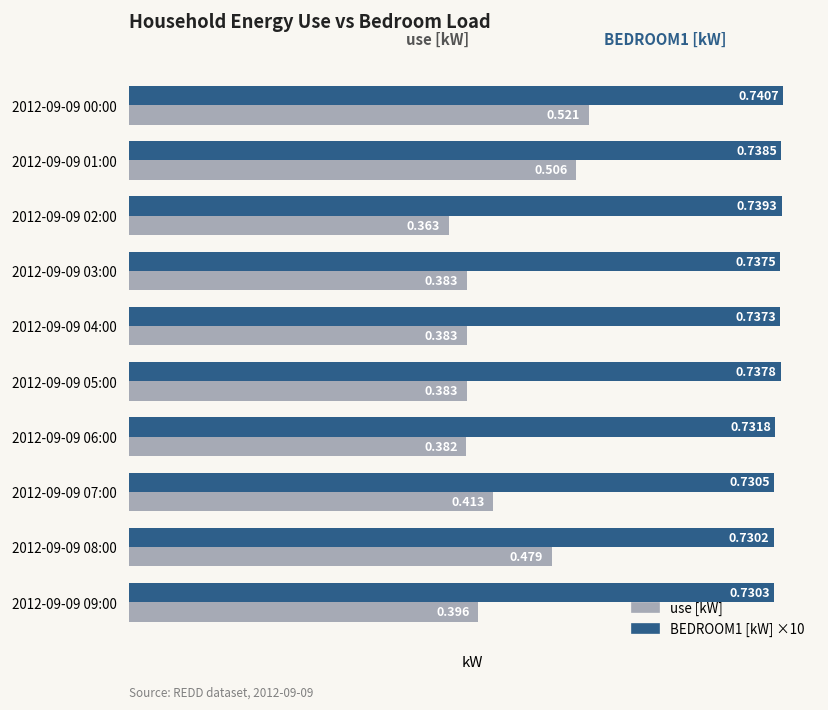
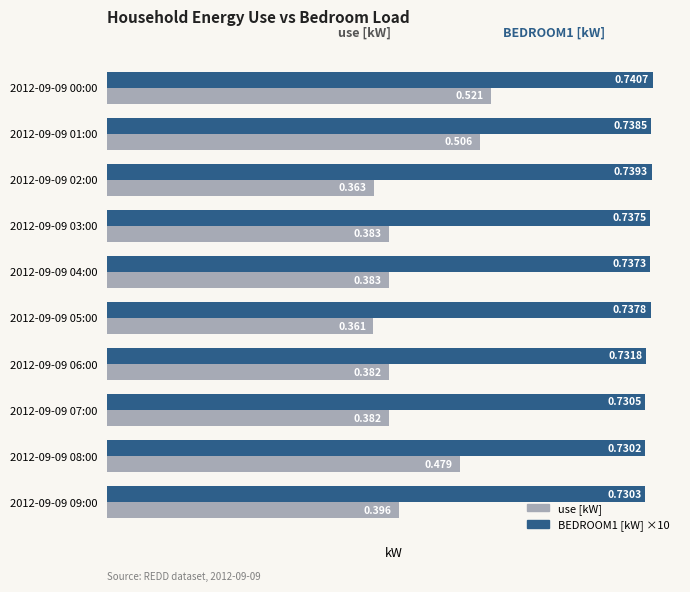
use [kW], 2012-09-09 05:00: 0.383 -> 0.361
use [kW], 2012-09-09 07:00: 0.413 -> 0.382
